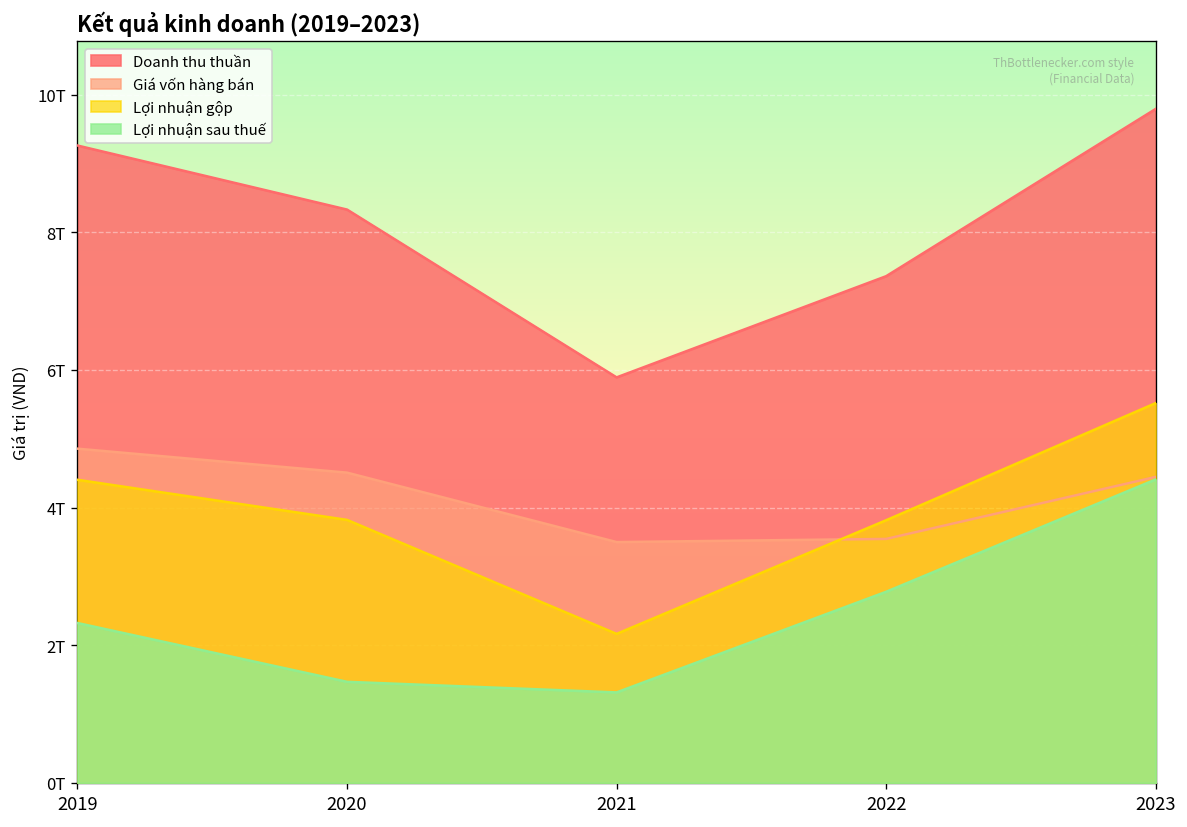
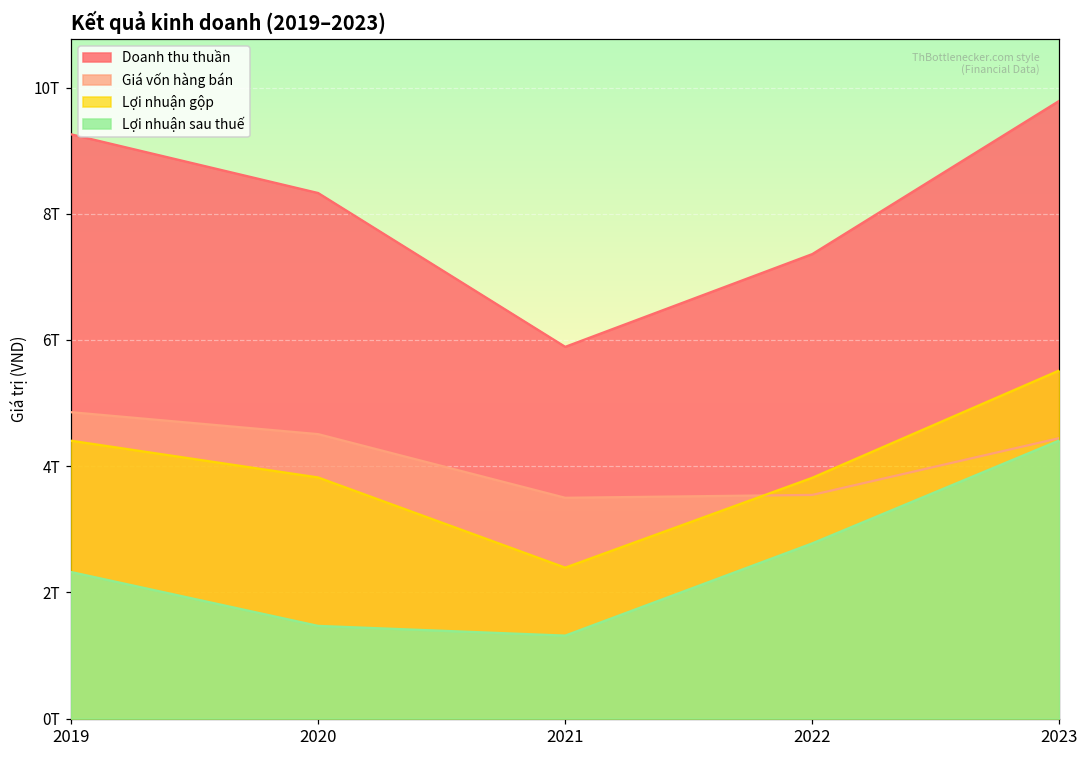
Lợi nhuận gộp, 2021: 2.2T -> 2.4T
